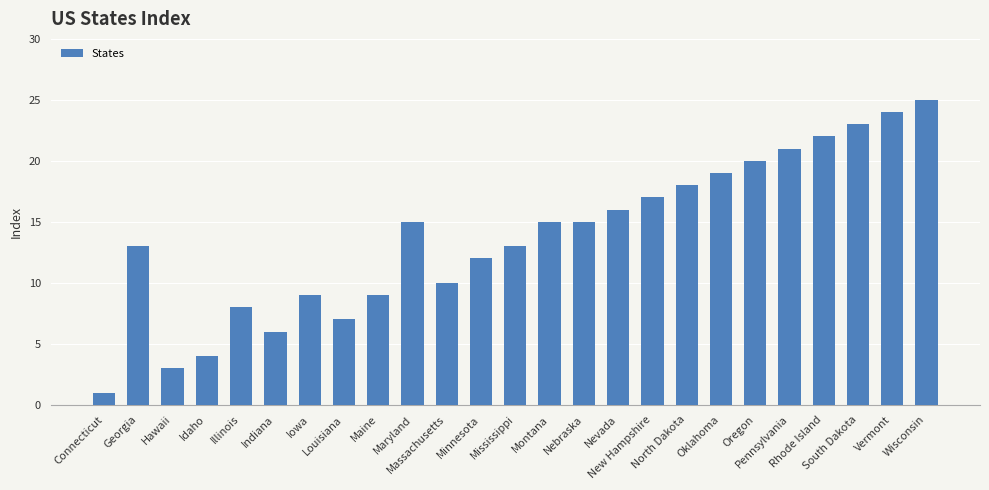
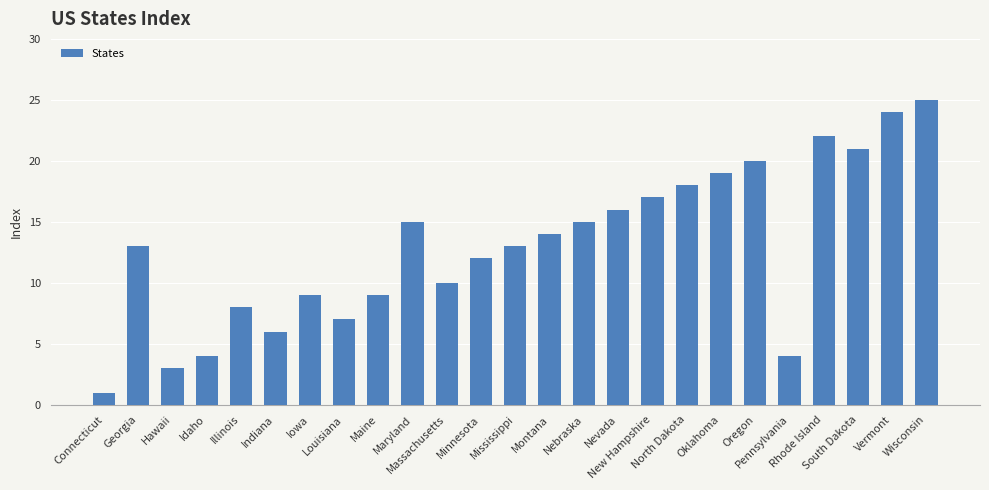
Montana: 15 -> 14
Pennsylvania: 21 -> 4
South Dakota: 23 -> 21
